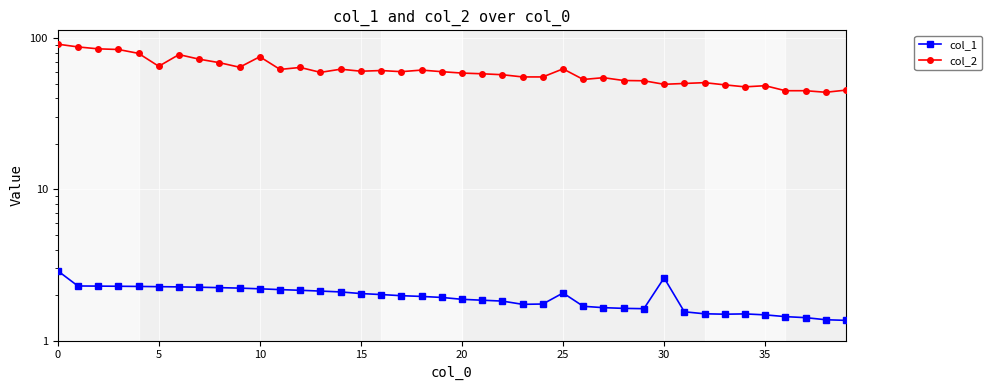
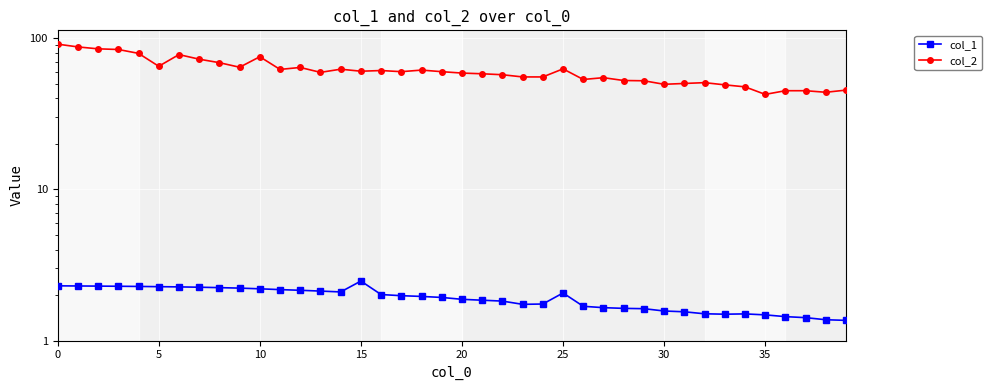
col_1, 0: 2.9 -> 2.3
col_1, 15: 2.0 -> 2.5
col_1, 30: 2.6 -> 1.6
col_2, 35: 49 -> 43
